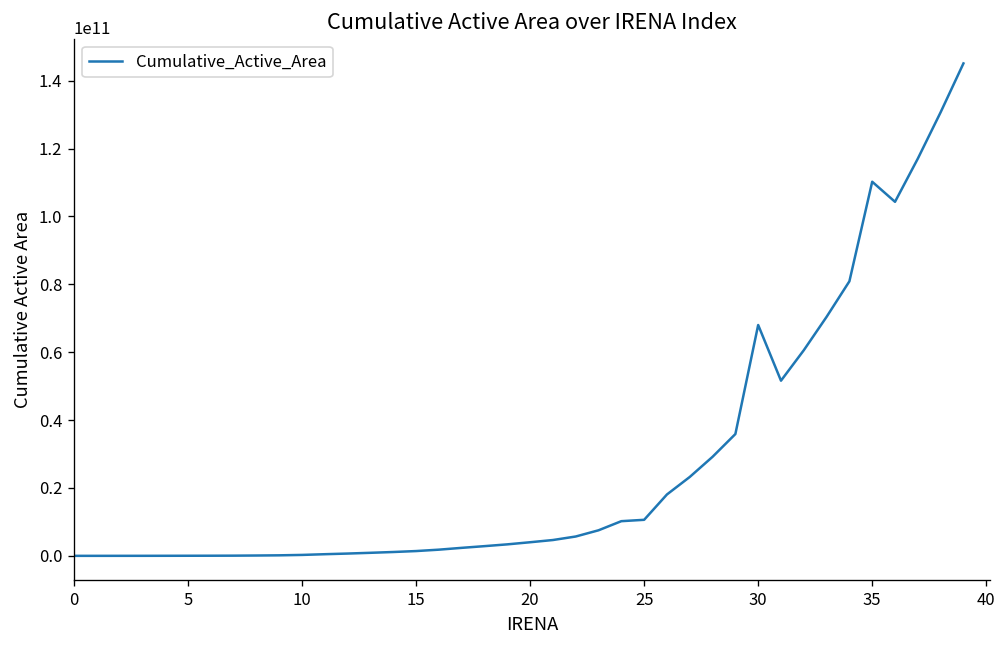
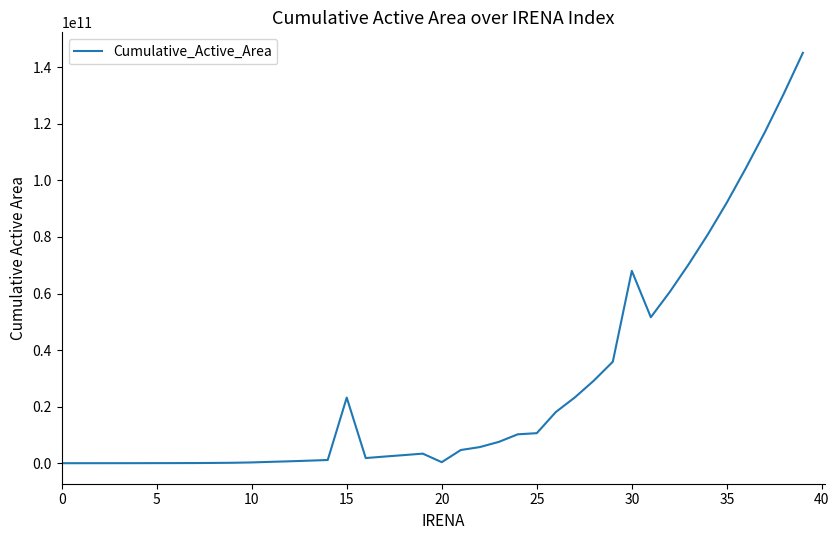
15: 1000000000 -> 23000000000
20: 4000000000 -> 0
35: 110000000000 -> 92000000000
